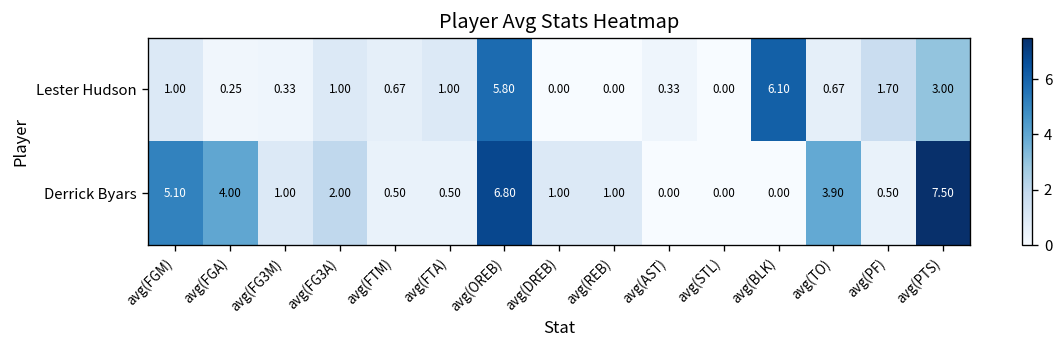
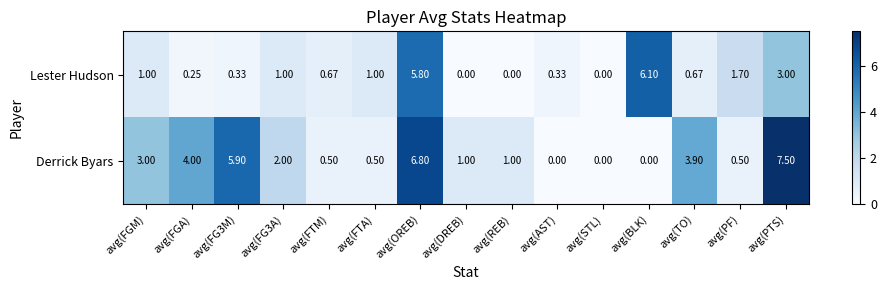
Derrick Byars, avg(FGM): 5.10 -> 3.00
Derrick Byars, avg(FG3M): 1.00 -> 5.90
